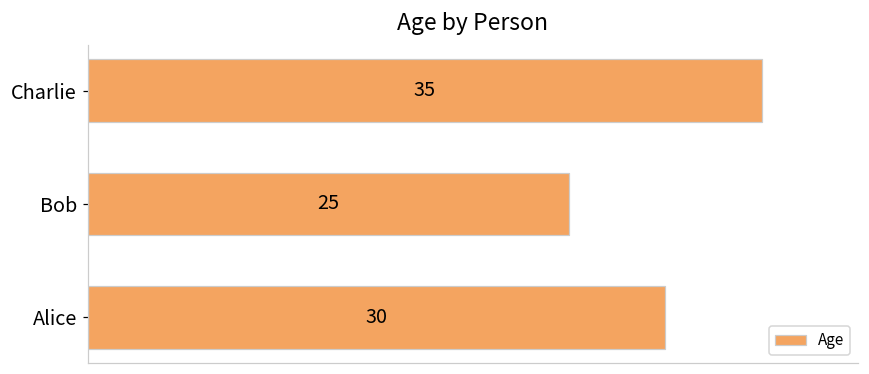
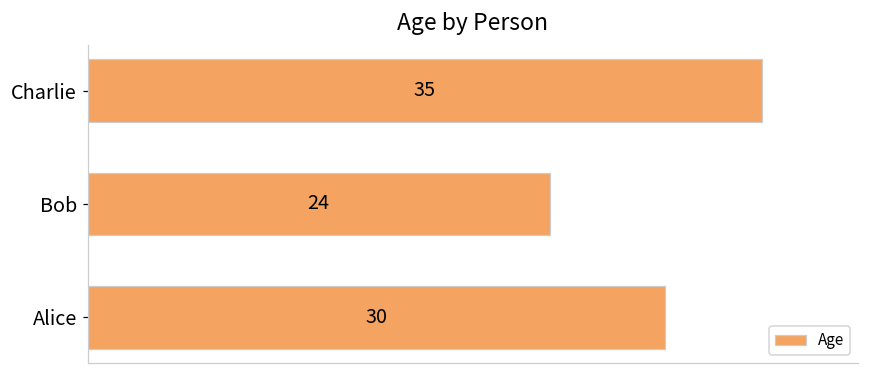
Bob: 25 -> 24
